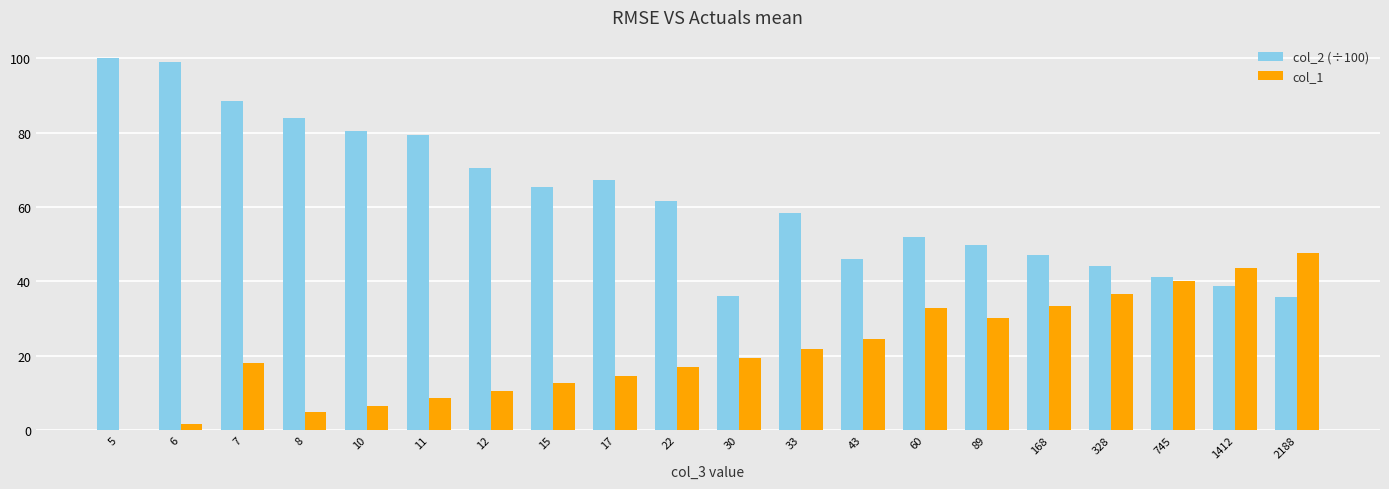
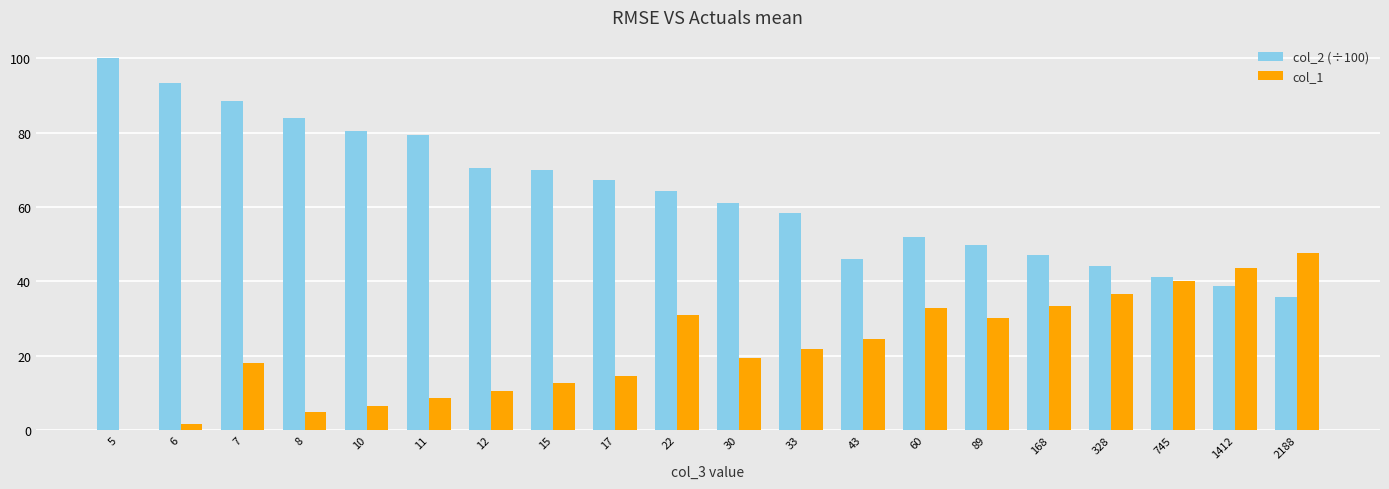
col_2 (÷100), 6: 99 -> 93
col_2 (÷100), 15: 65 -> 70
col_2 (÷100), 22: 62 -> 64
col_1, 22: 17 -> 31
col_2 (÷100), 30: 36 -> 61
